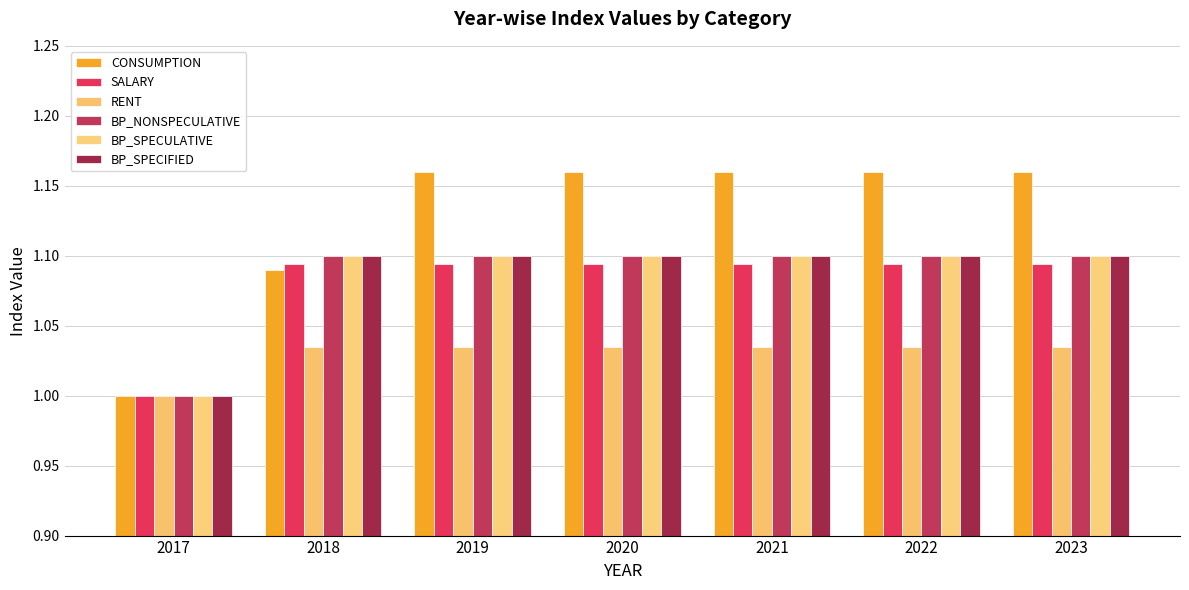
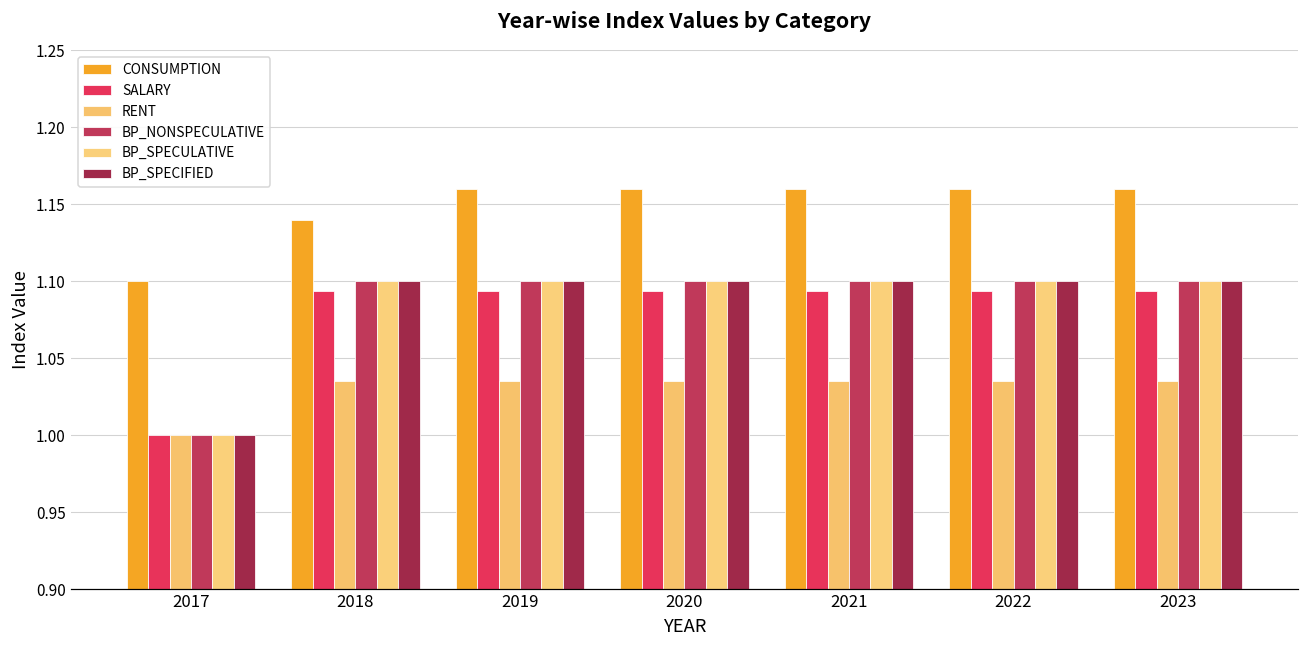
CONSUMPTION, 2017: 1.0 -> 1.1
CONSUMPTION, 2018: 1.09 -> 1.14
